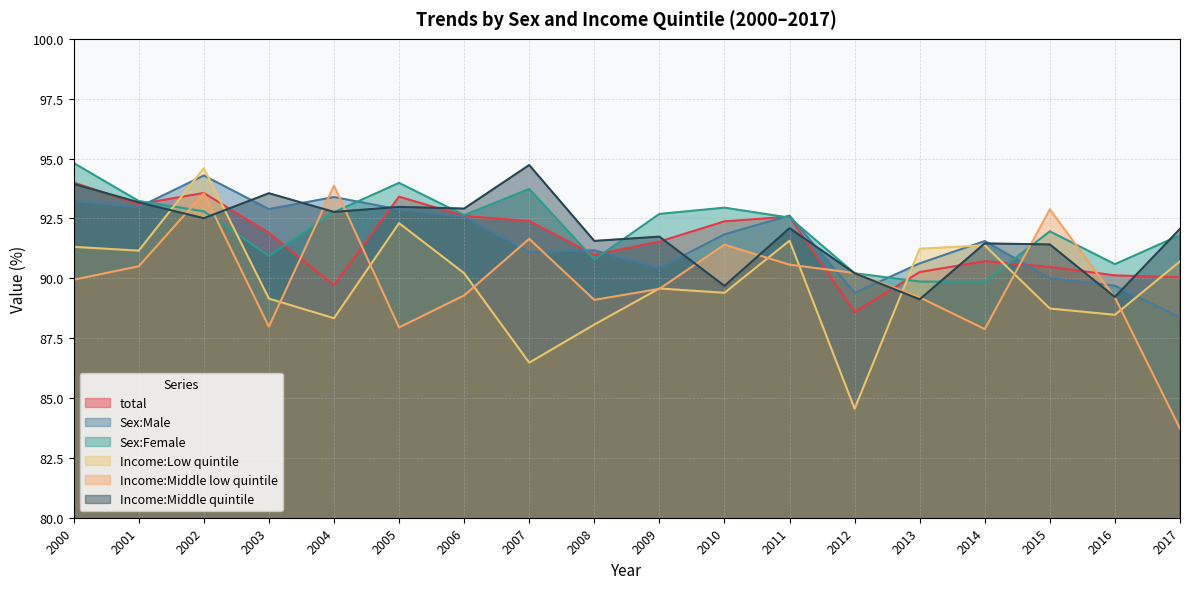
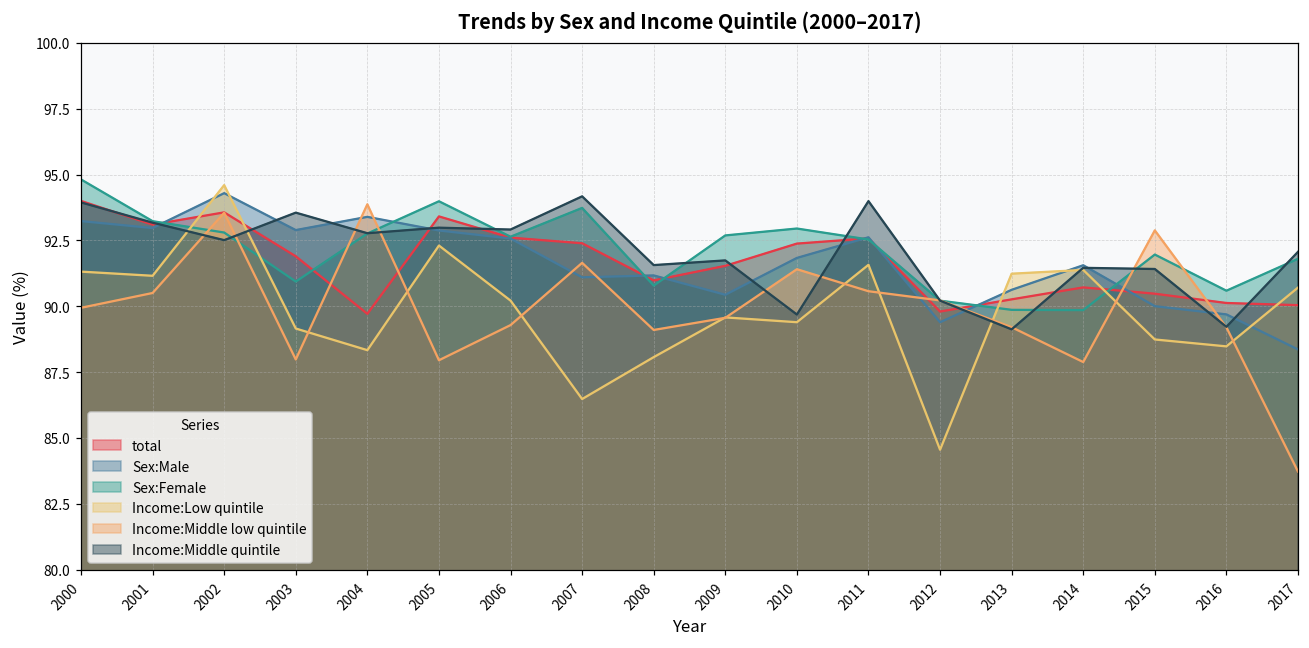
Income:Middle quintile, 2007: 94.7 -> 94.2
Income:Middle quintile, 2011: 92.1 -> 94.0
total, 2012: 88.6 -> 89.8
